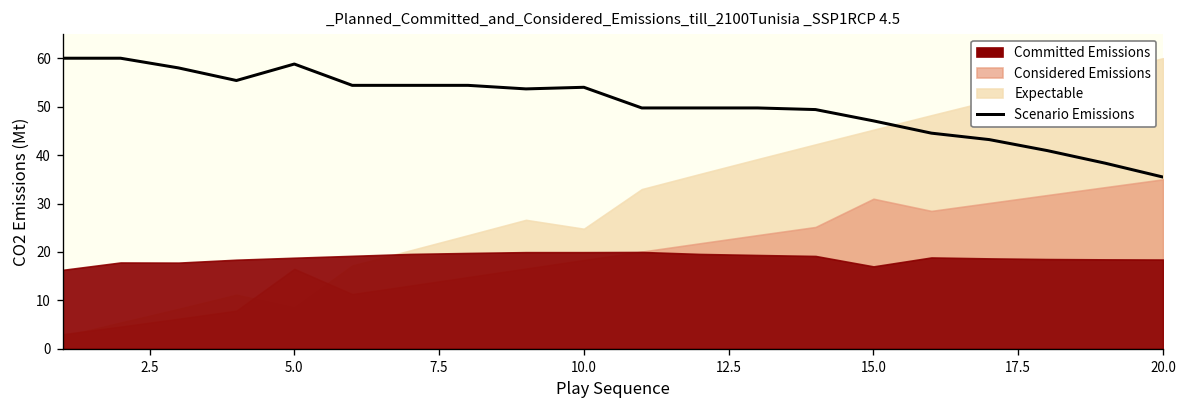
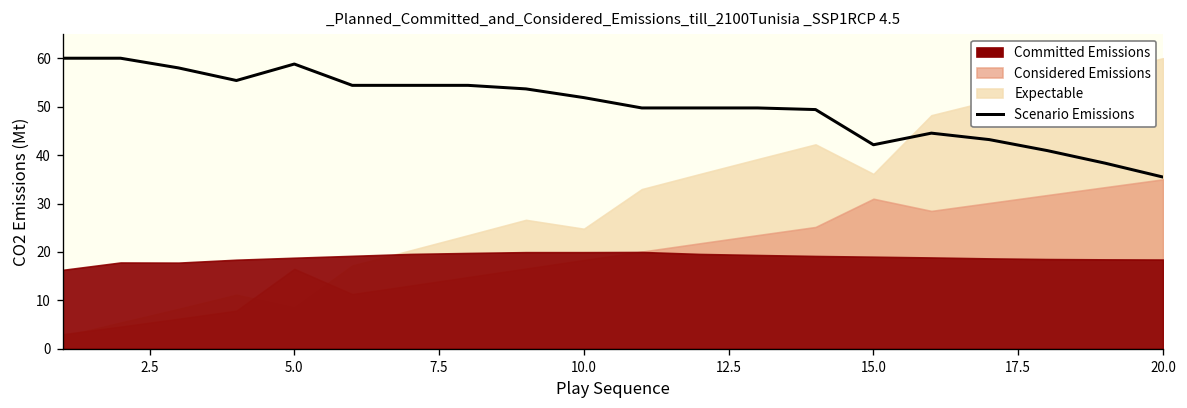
Scenario Emissions, 10.0: 54 -> 52
Scenario Emissions, 15.0: 47 -> 42
Expectable, 15.0: 45 -> 36
Committed Emissions, 15.0: 17 -> 19
